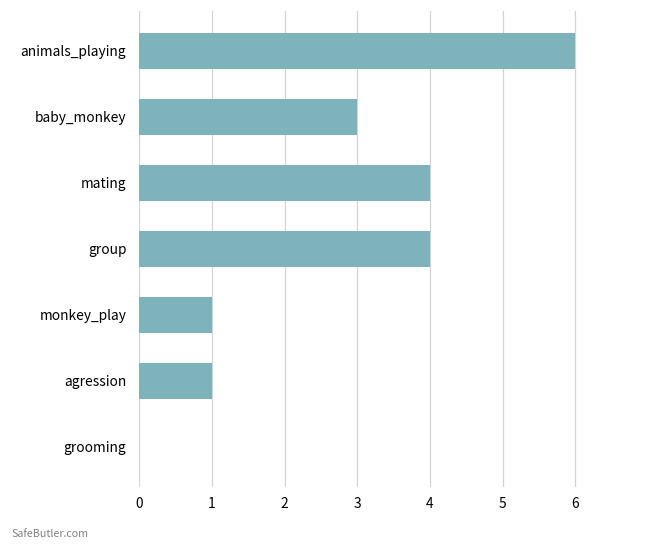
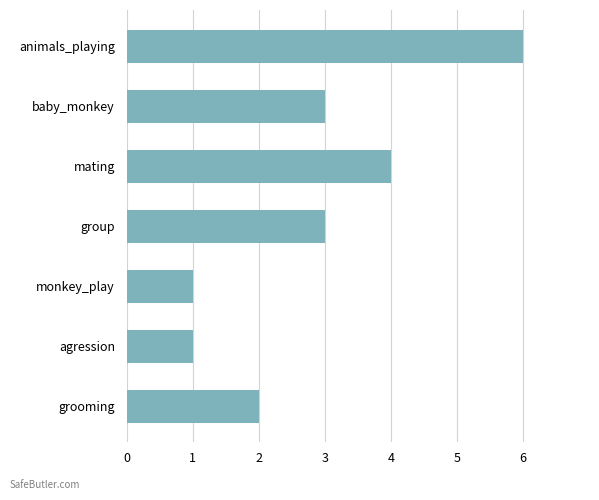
group: 4 -> 3
grooming: 0 -> 2
